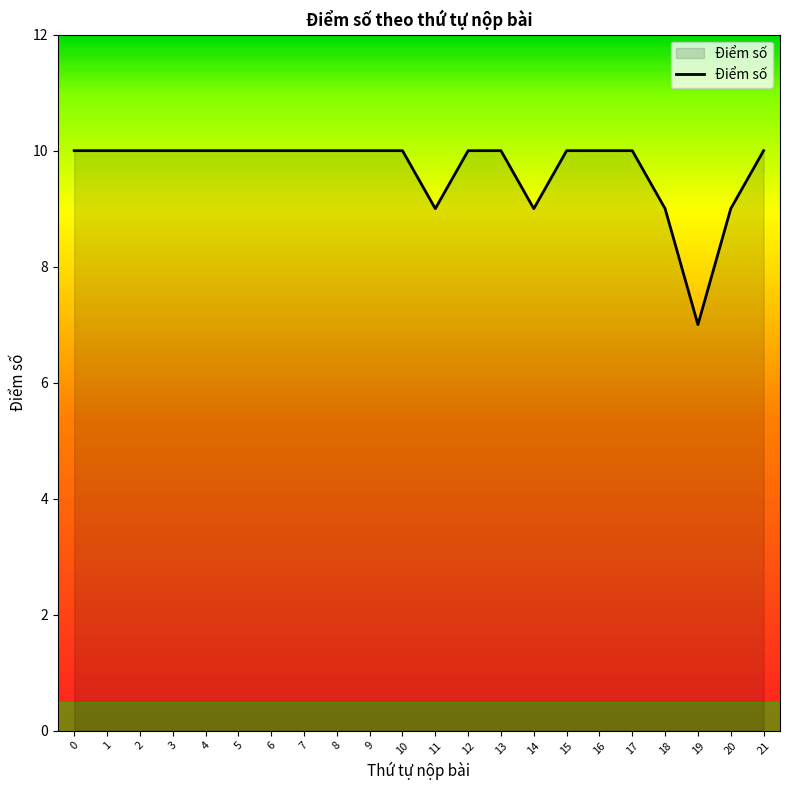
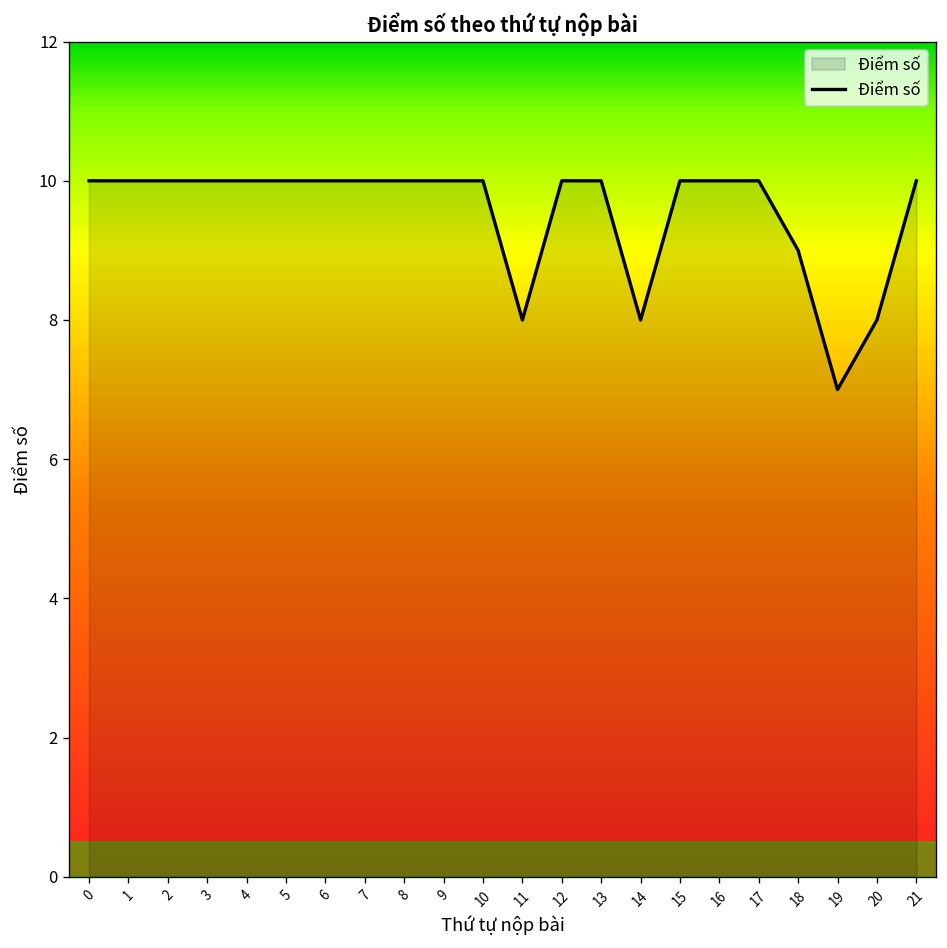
11: 9 -> 8
14: 9 -> 8
20: 9 -> 8
